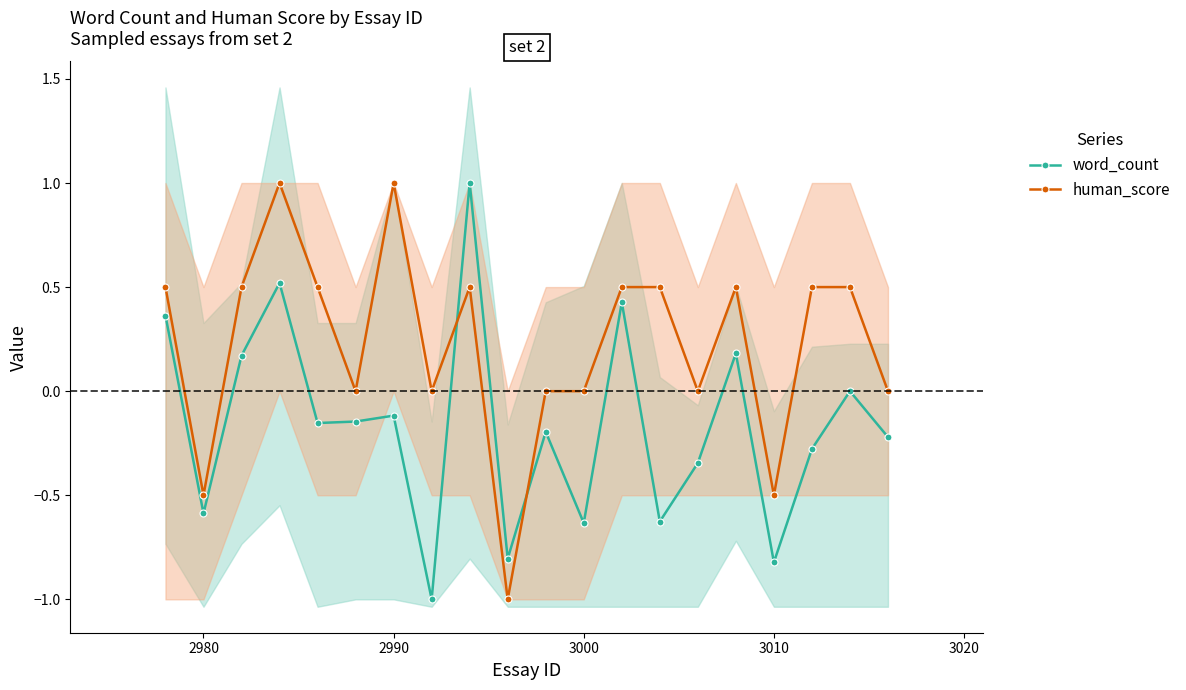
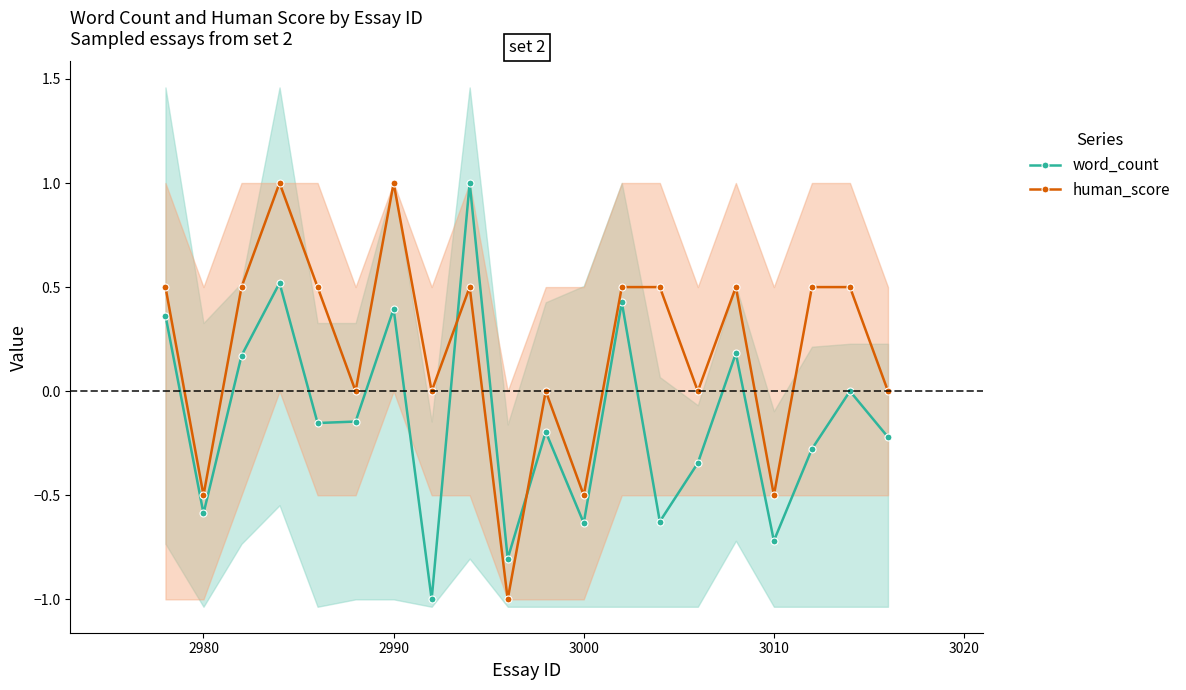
word_count, 2990: -0.12 -> 0.40
human_score, 3000: 0.00 -> -0.50
word_count, 3010: -0.82 -> -0.72
